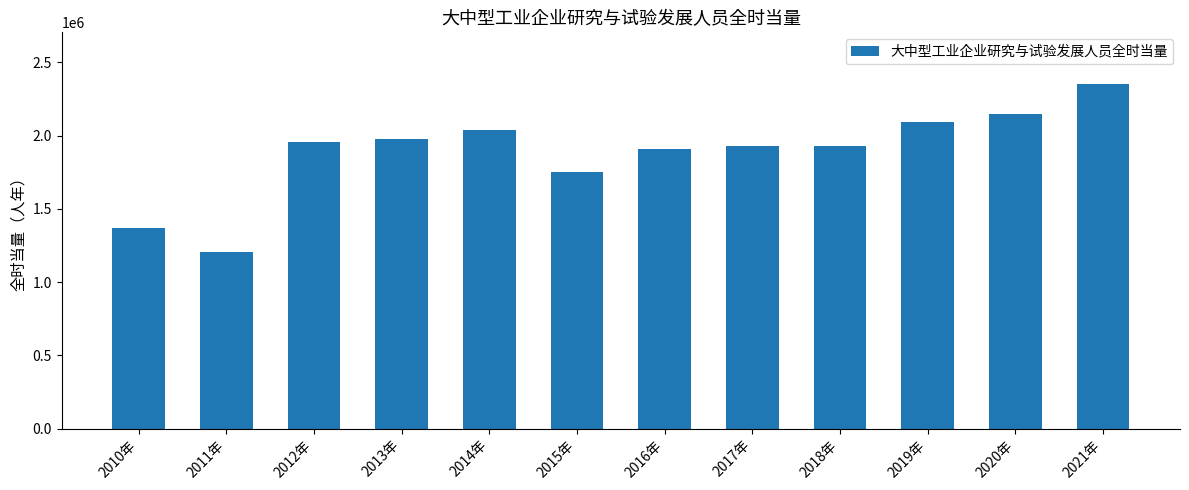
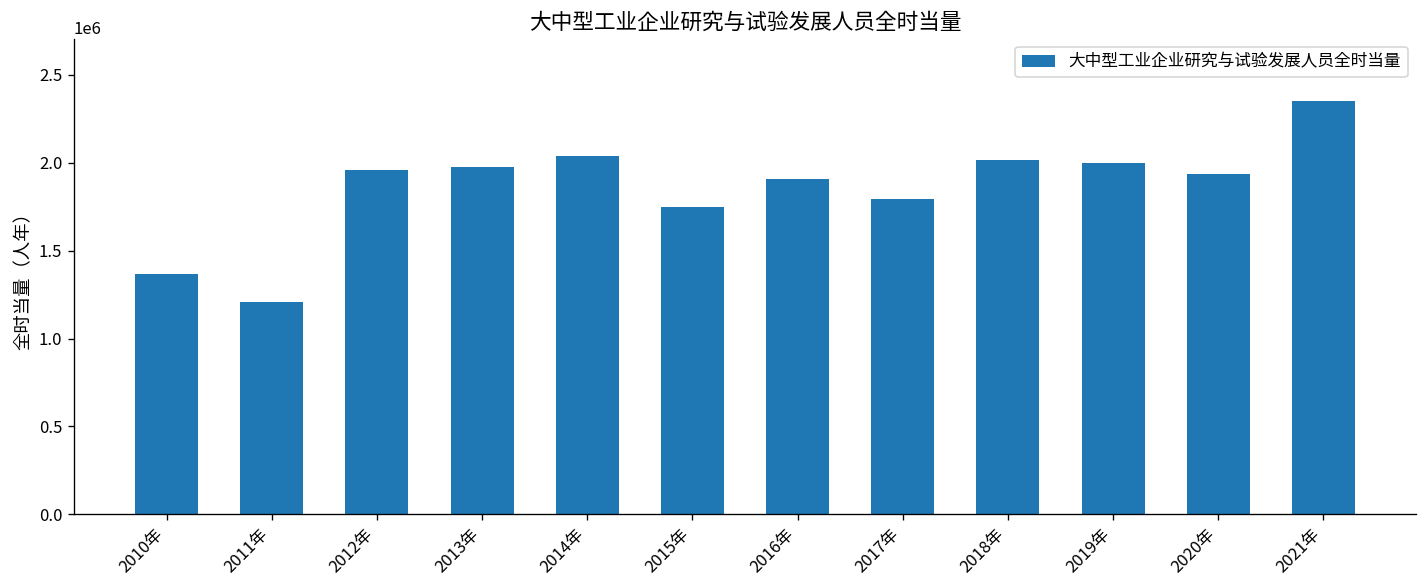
2017年: 1930000 -> 1800000
2018年: 1930000 -> 2020000
2019年: 2090000 -> 2000000
2020年: 2150000 -> 1940000
